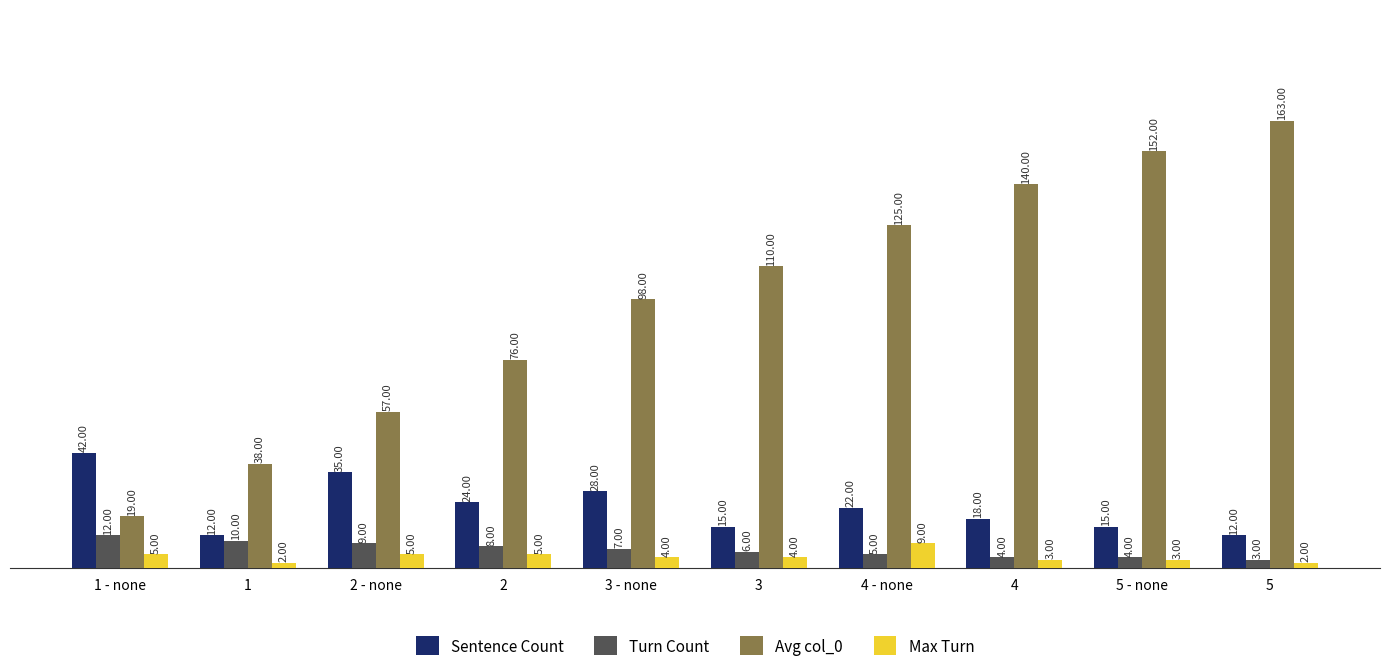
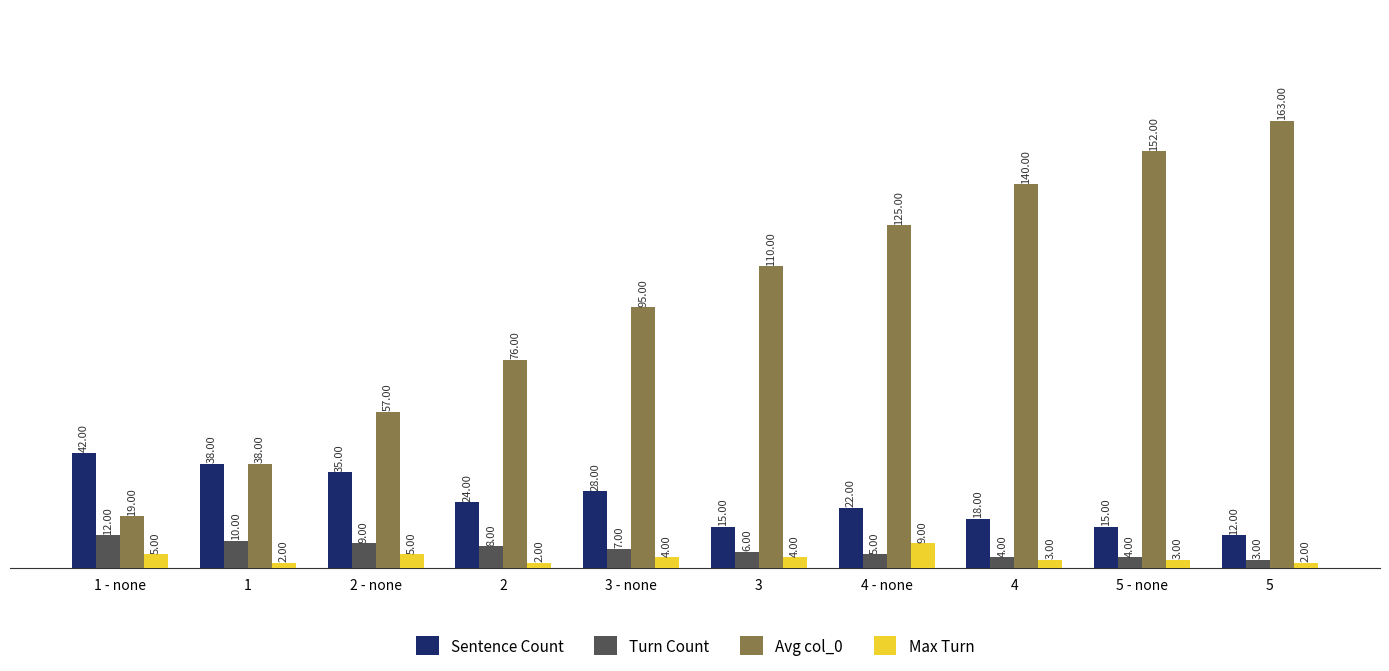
Sentence Count, 1: 12.00 -> 38.00
Max Turn, 2: 5.00 -> 2.00
Avg col_0, 3 - none: 98.00 -> 95.00
